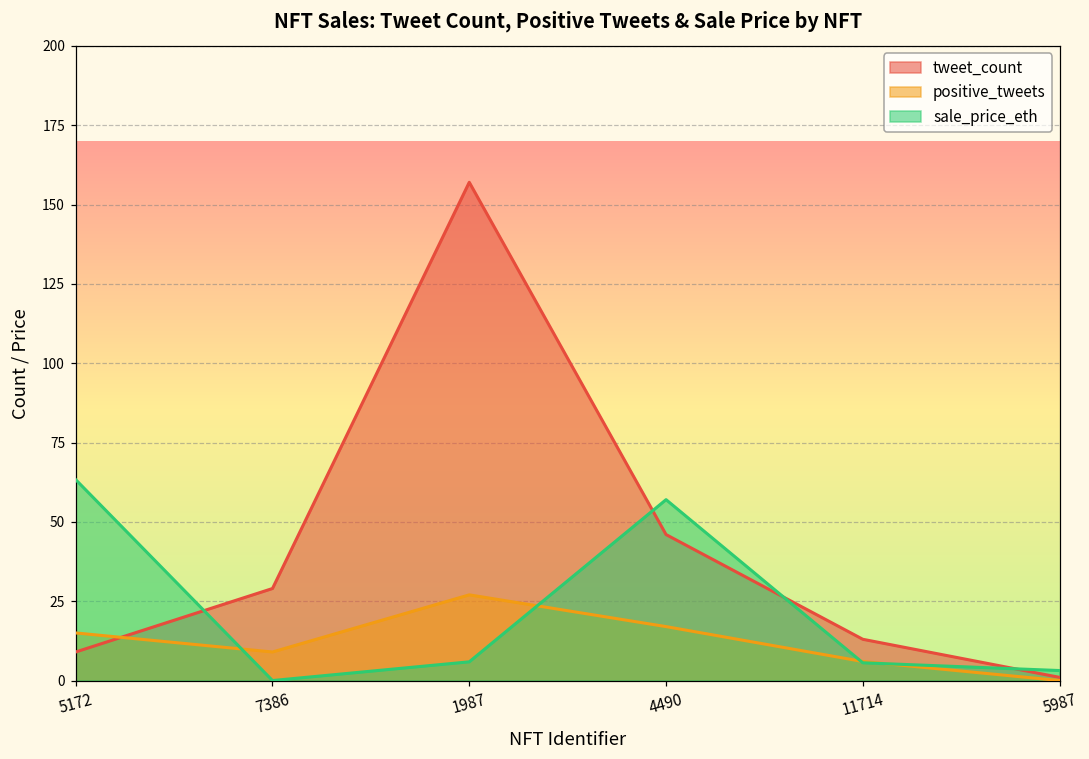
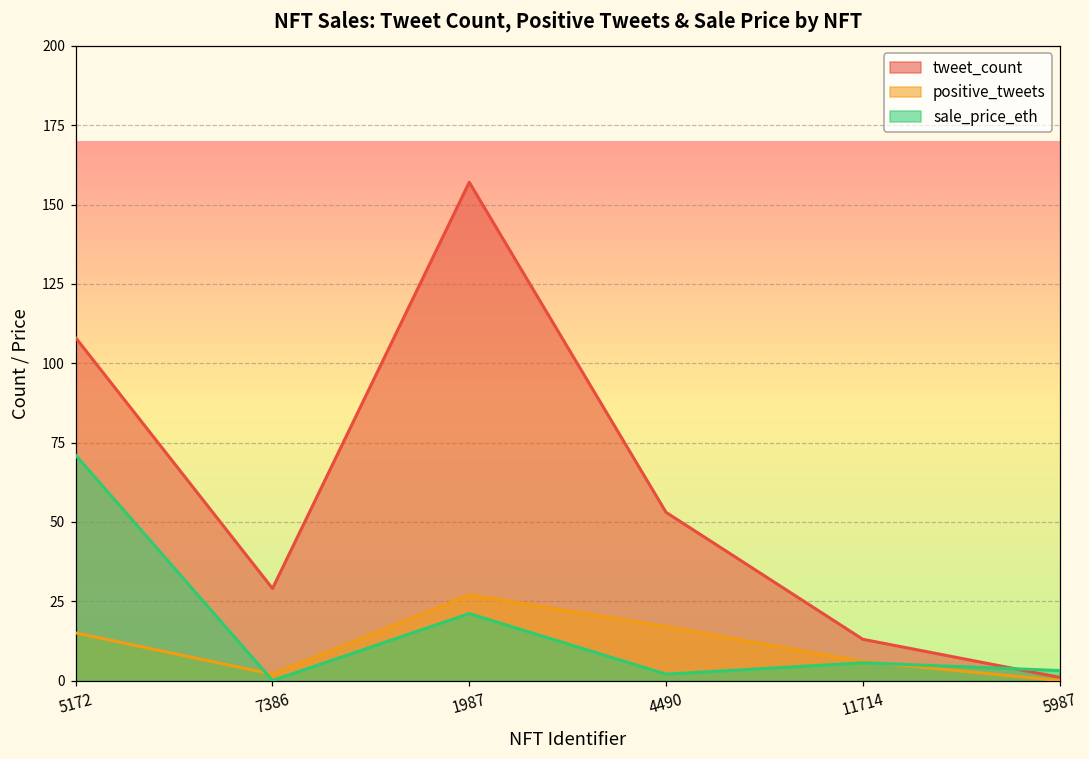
tweet_count, 5172: 9 -> 108
sale_price_eth, 5172: 63 -> 71
positive_tweets, 7386: 9 -> 2
sale_price_eth, 1987: 6 -> 21
tweet_count, 4490: 46 -> 53
sale_price_eth, 4490: 57 -> 2
